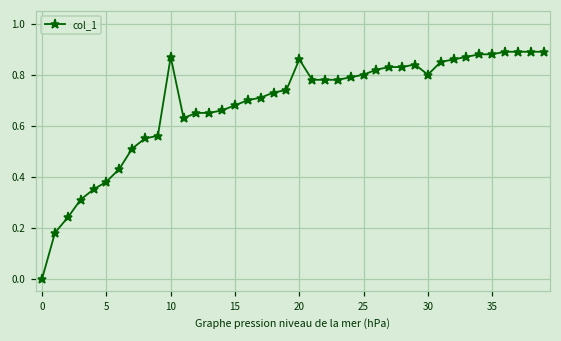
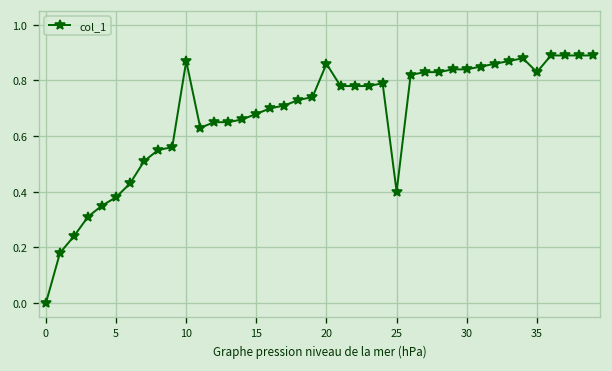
25: 0.8 -> 0.4
30: 0.80 -> 0.84
35: 0.88 -> 0.83
